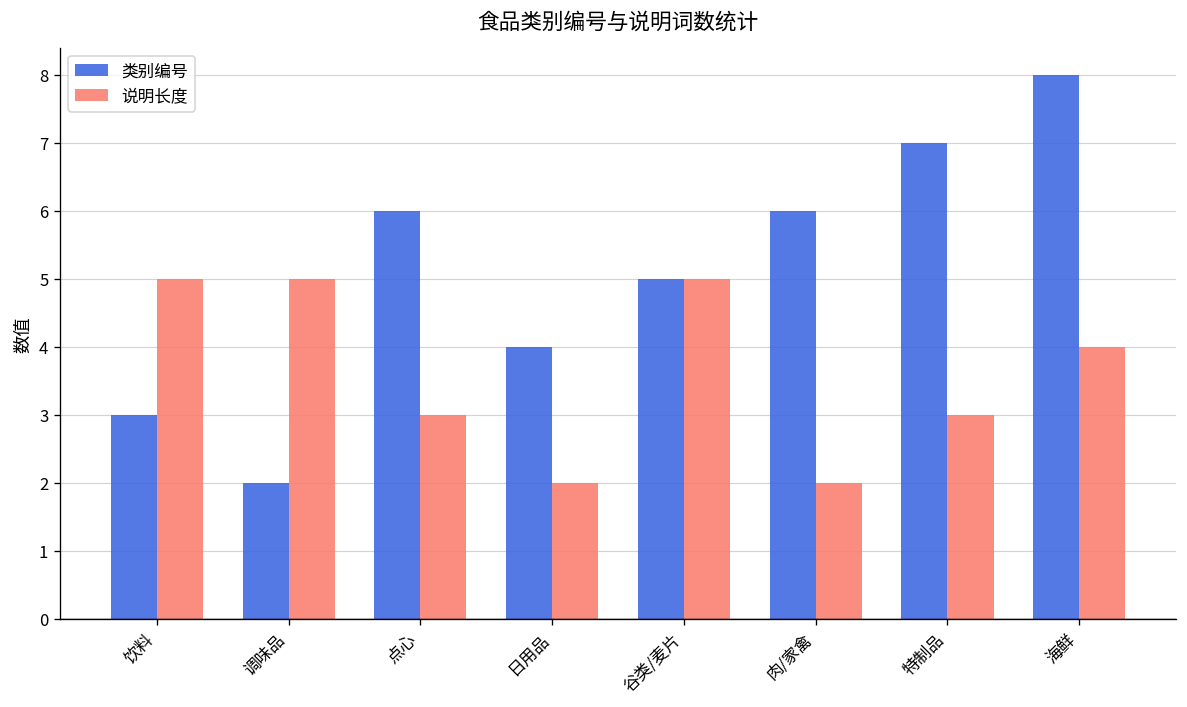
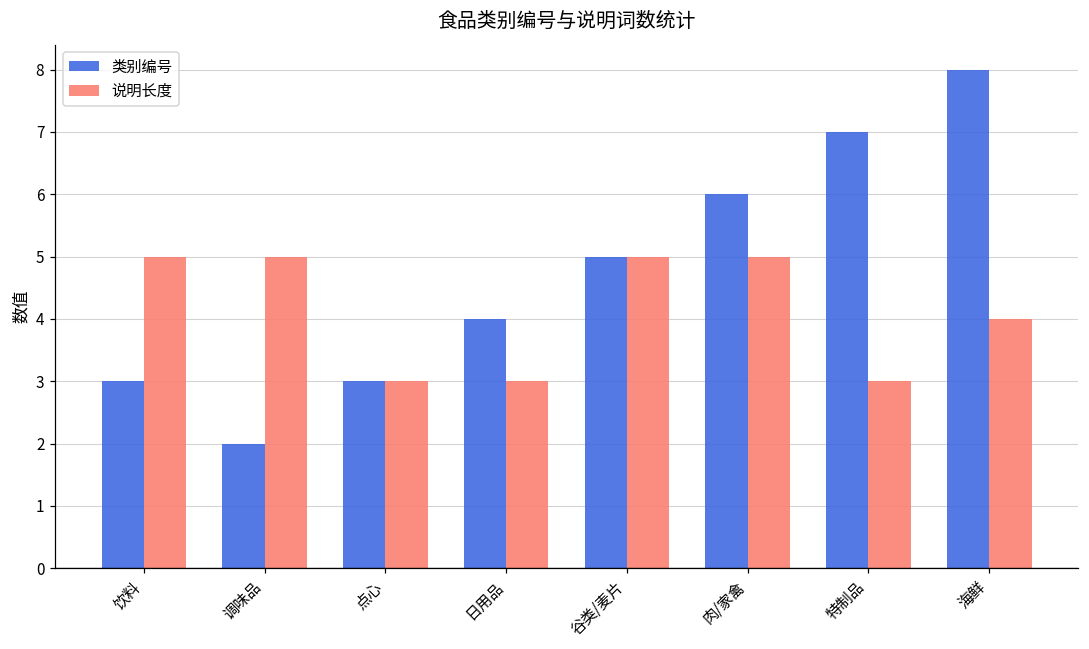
类别编号, 点心: 6 -> 3
说明长度, 日用品: 2 -> 3
说明长度, 肉/家禽: 2 -> 5
